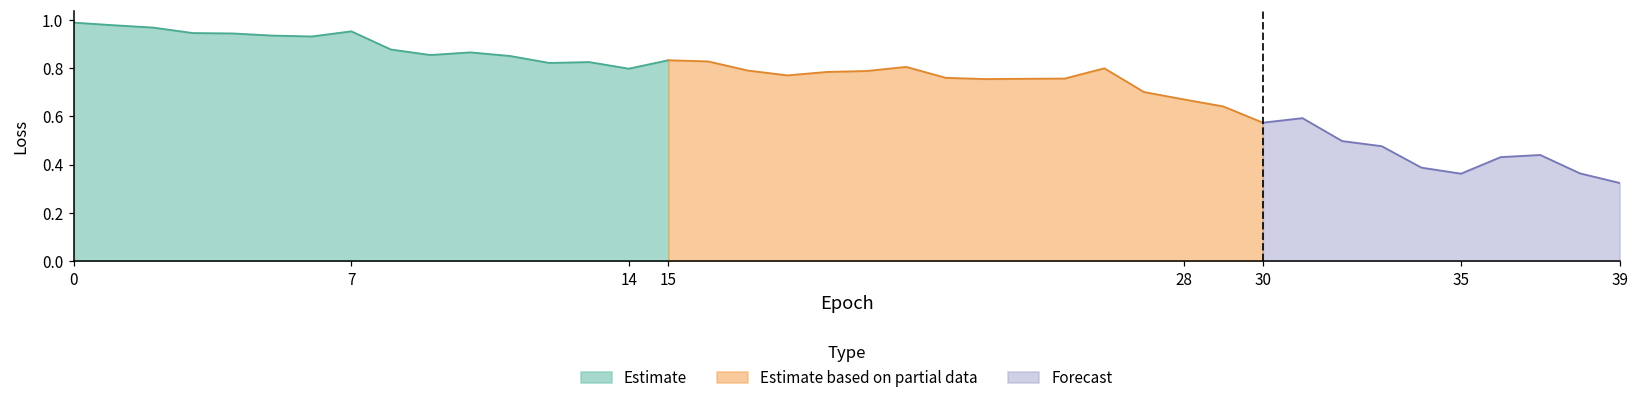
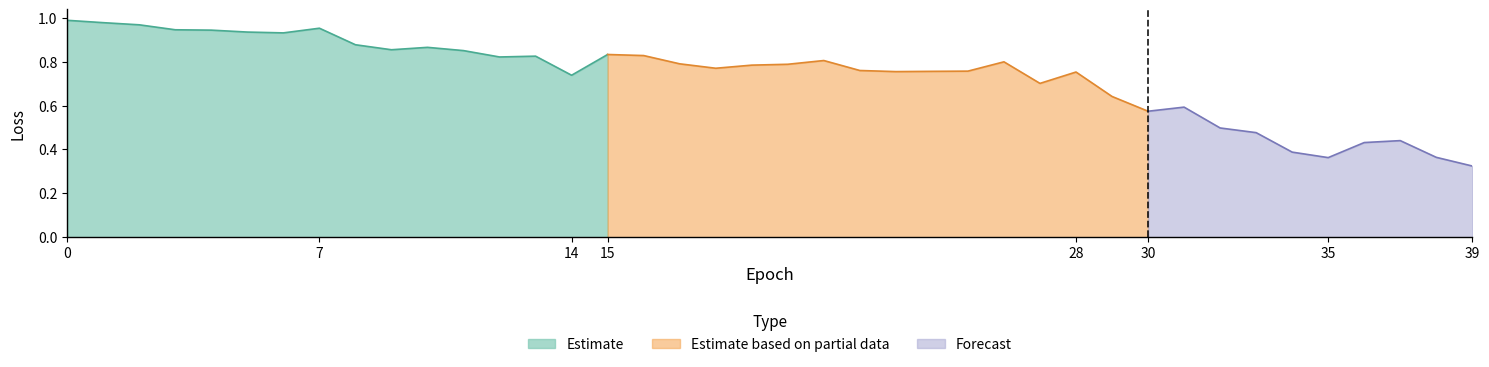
Estimate, 14: 0.80 -> 0.74
Estimate based on partial data, 28: 0.67 -> 0.75
